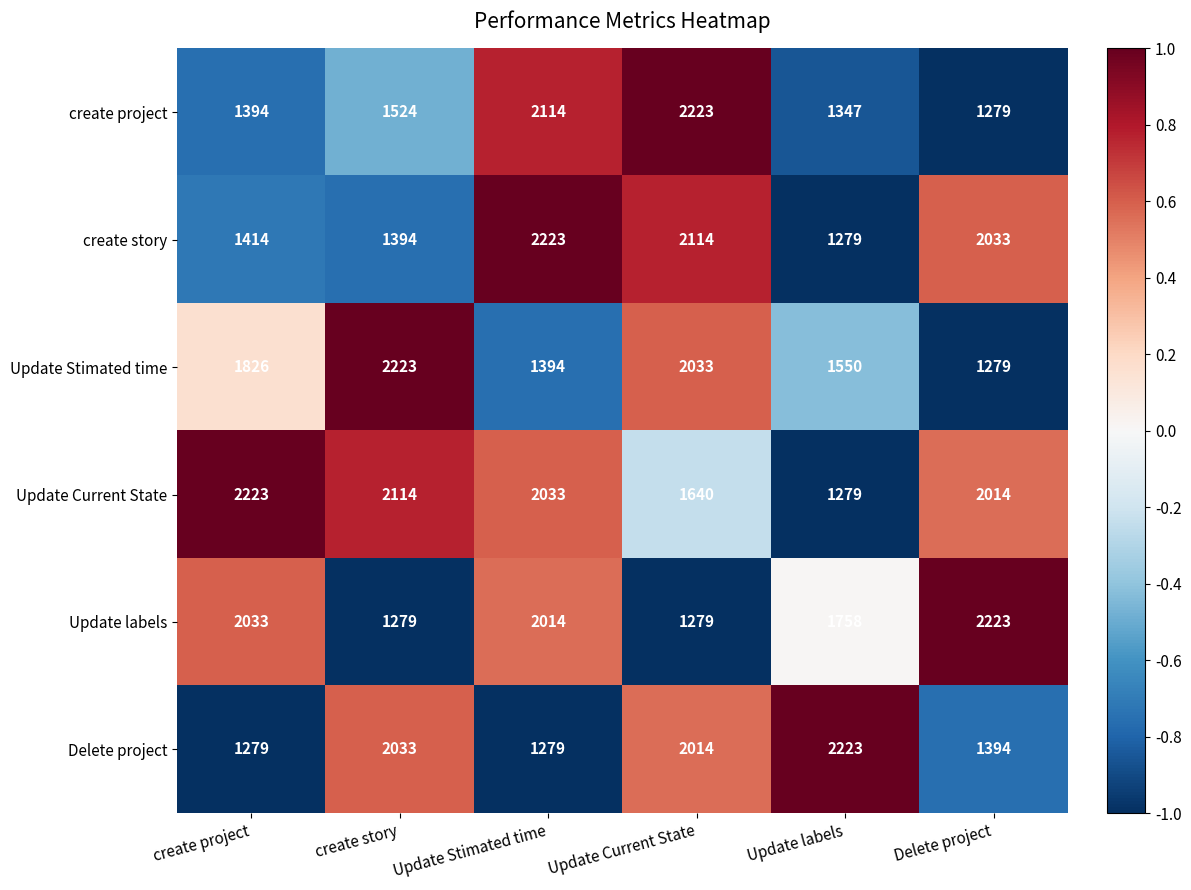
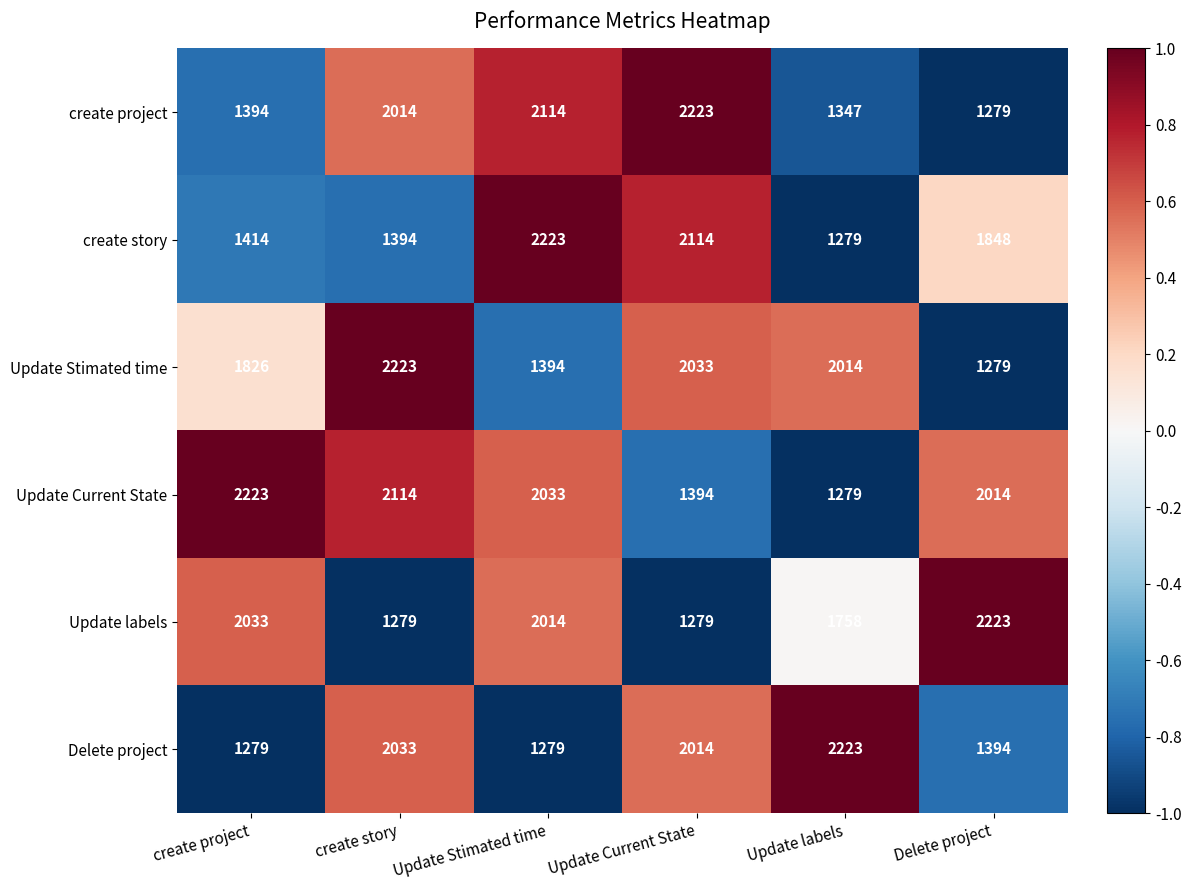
create project, create story: 1524 -> 2014
create story, Delete project: 2033 -> 1848
Update Stimated time, Update labels: 1550 -> 2014
Update Current State, Update Current State: 1640 -> 1394
